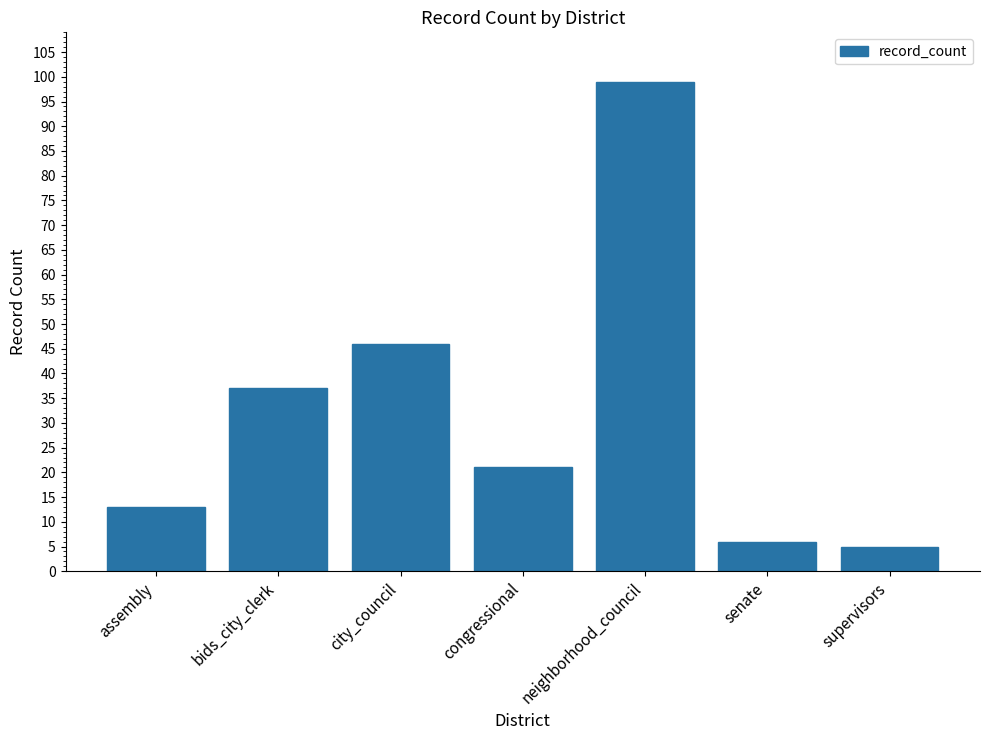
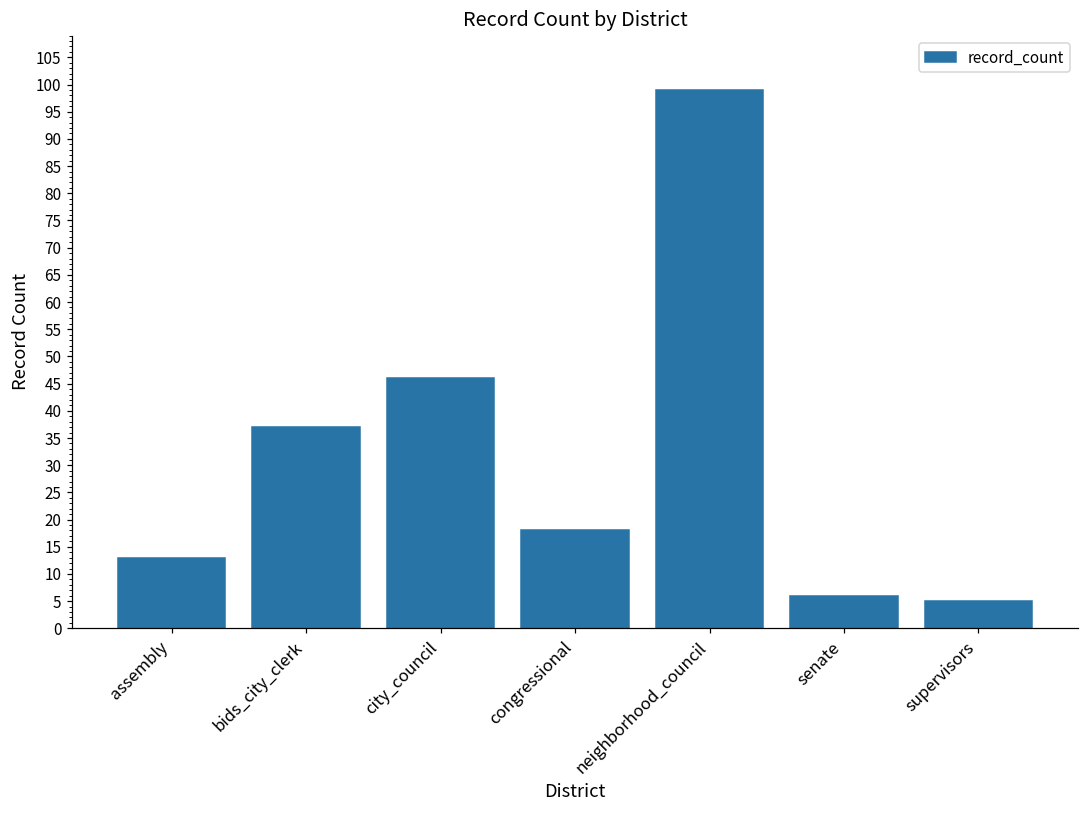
congressional: 21 -> 18
